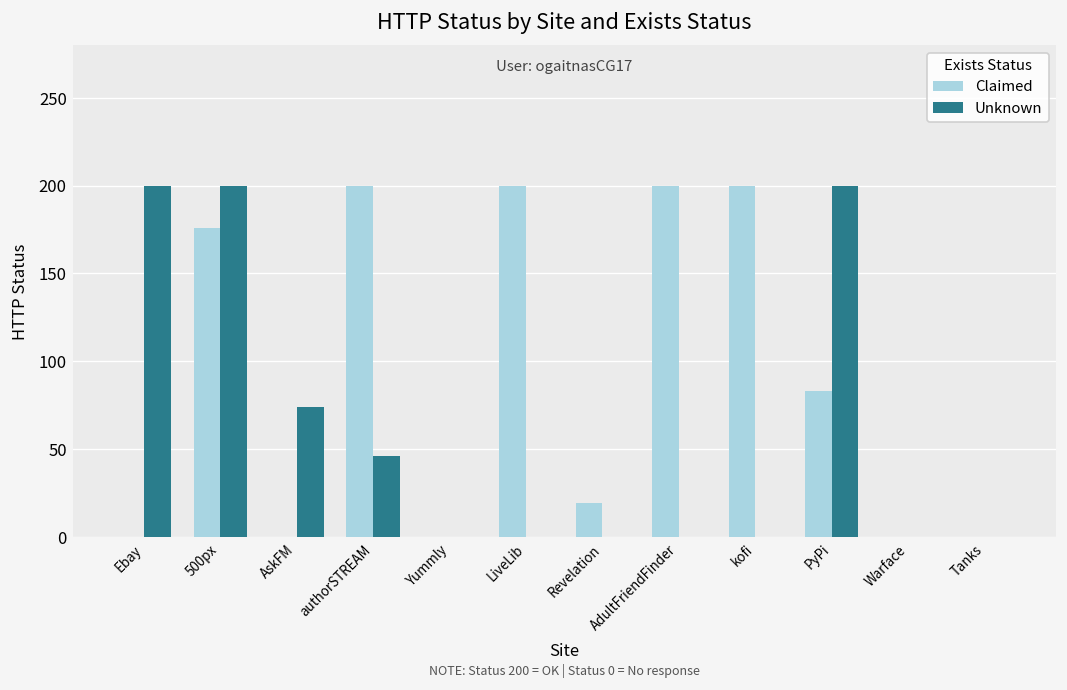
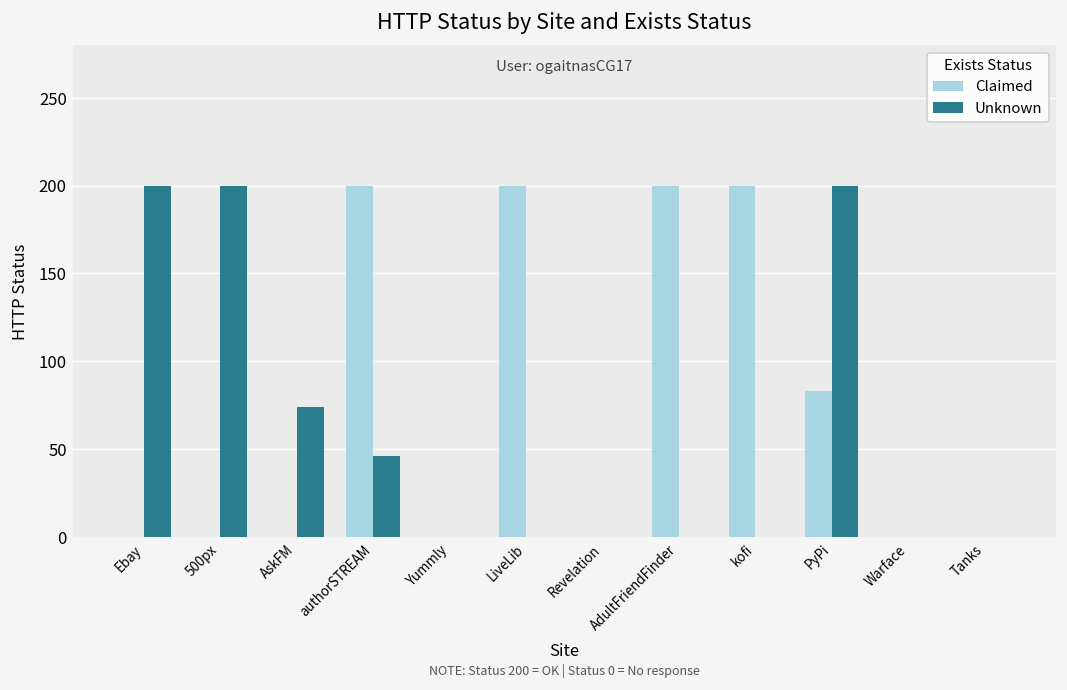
Claimed, 500px: 176 -> 0
Claimed, Revelation: 19 -> 0
